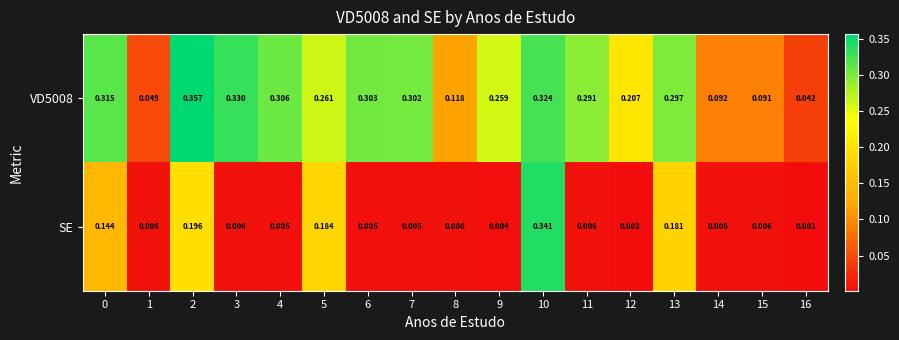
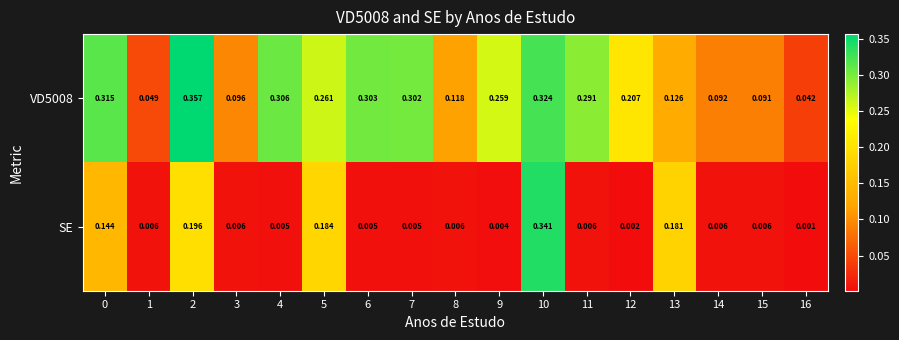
VD5008, 3: 0.330 -> 0.096
VD5008, 13: 0.297 -> 0.126
